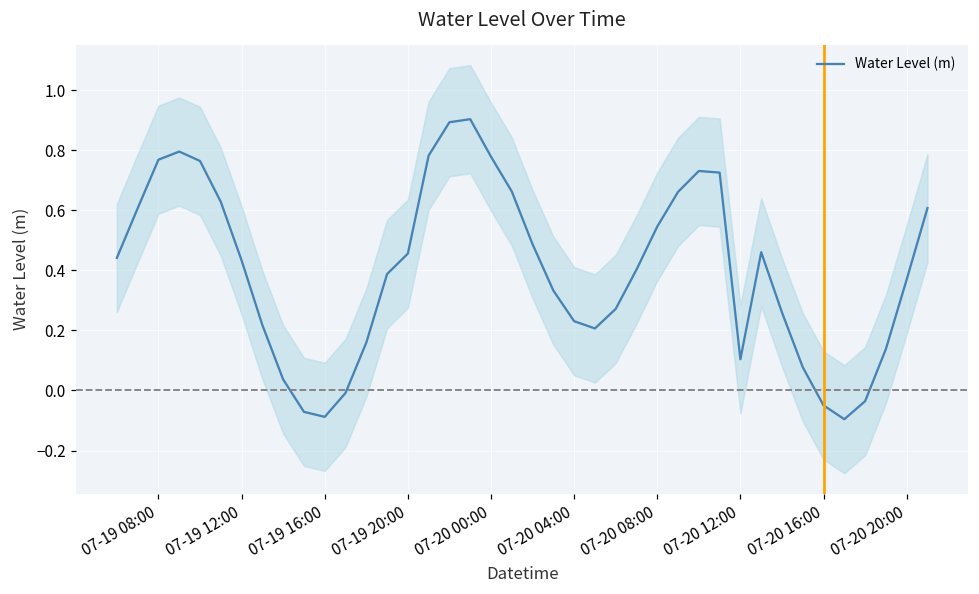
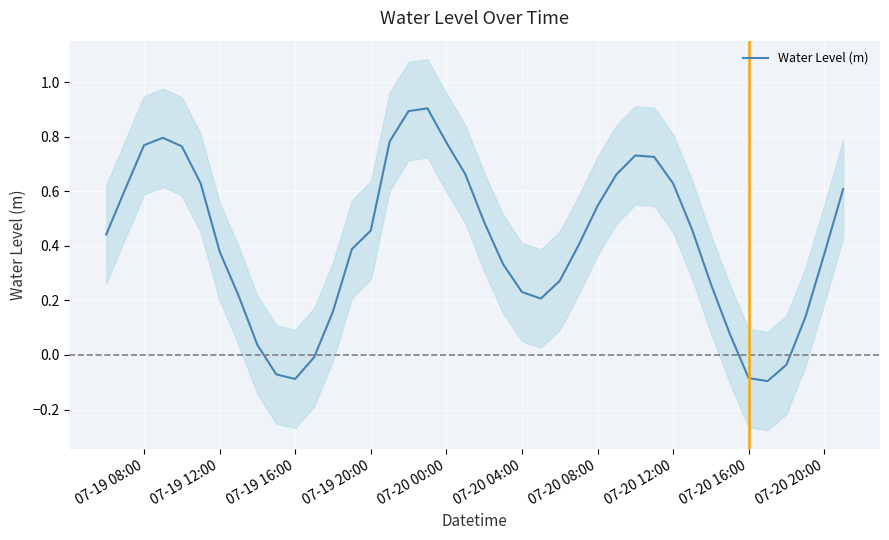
Water Level (m), 07-19 12:00: 0.43 -> 0.38
Water Level (m), 07-20 12:00: 0.10 -> 0.63
Water Level (m), 07-20 16:00: -0.05 -> -0.08
